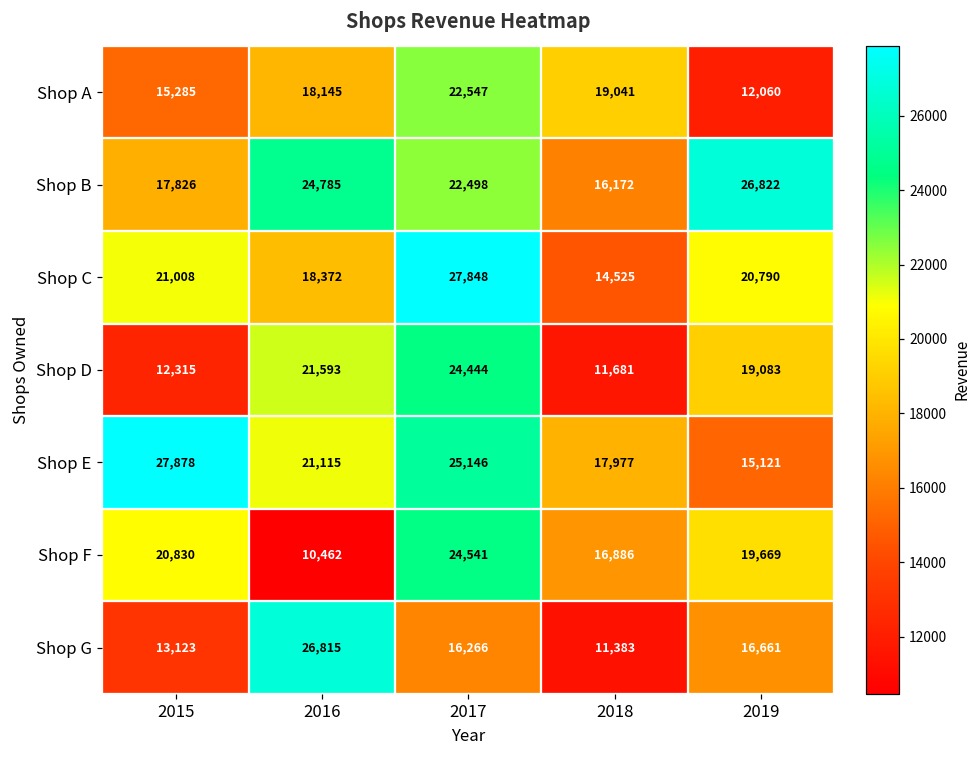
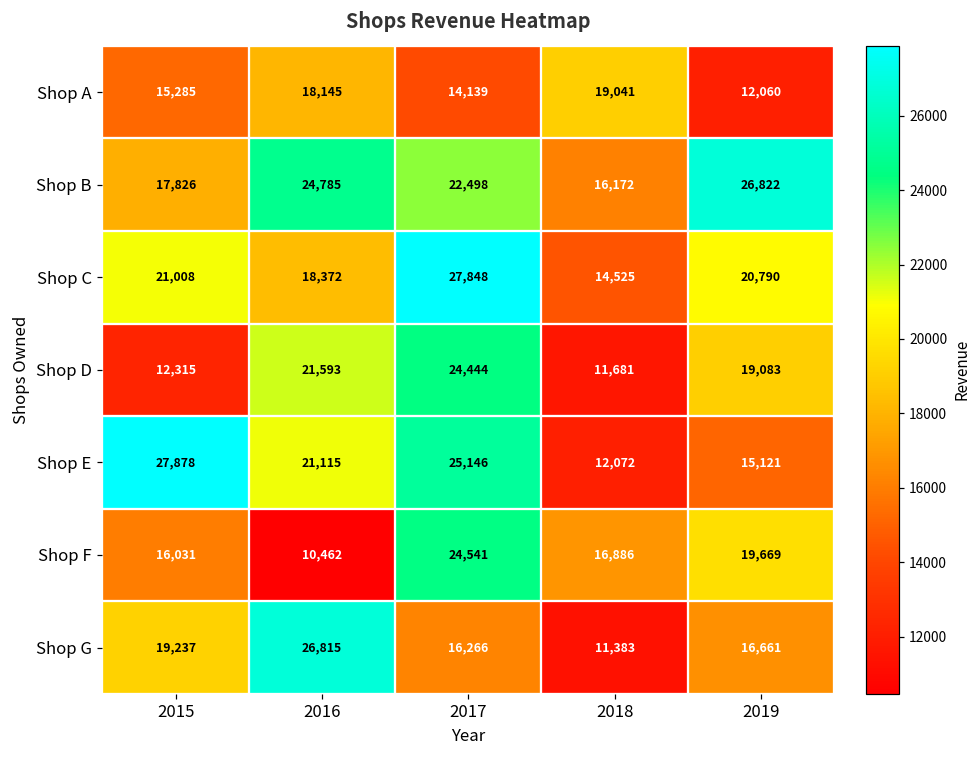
Shop A, 2017: 22,547 -> 14,139
Shop E, 2018: 17,977 -> 12,072
Shop F, 2015: 20,830 -> 16,031
Shop G, 2015: 13,123 -> 19,237
